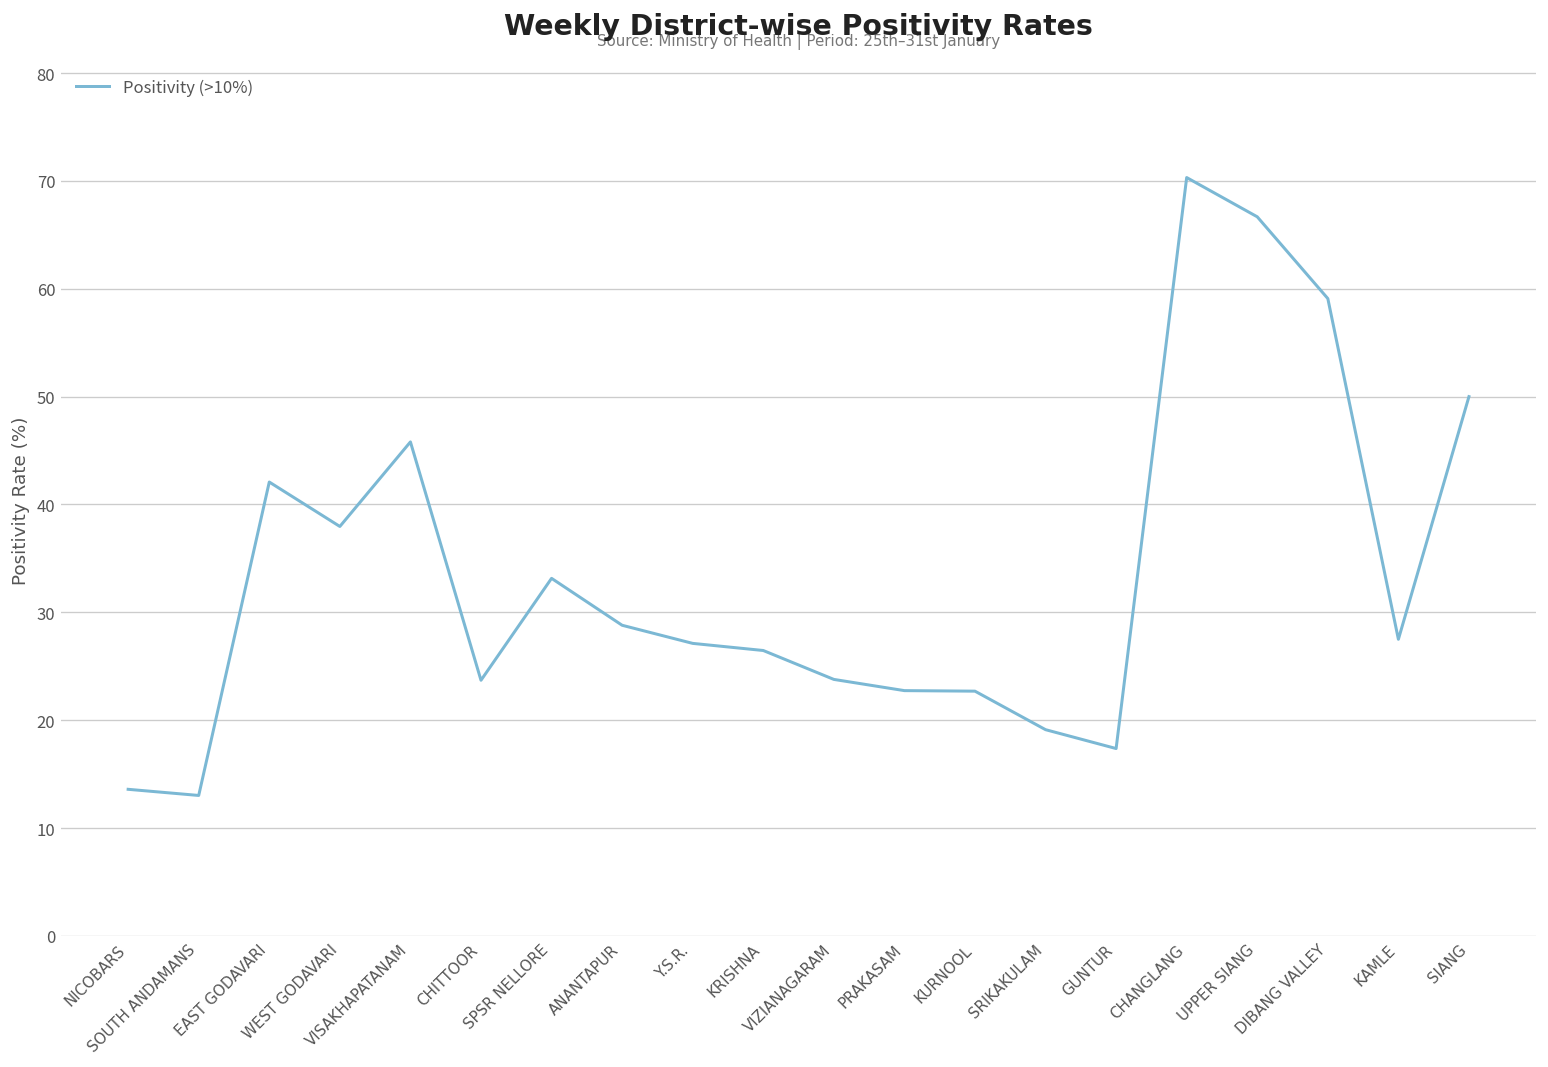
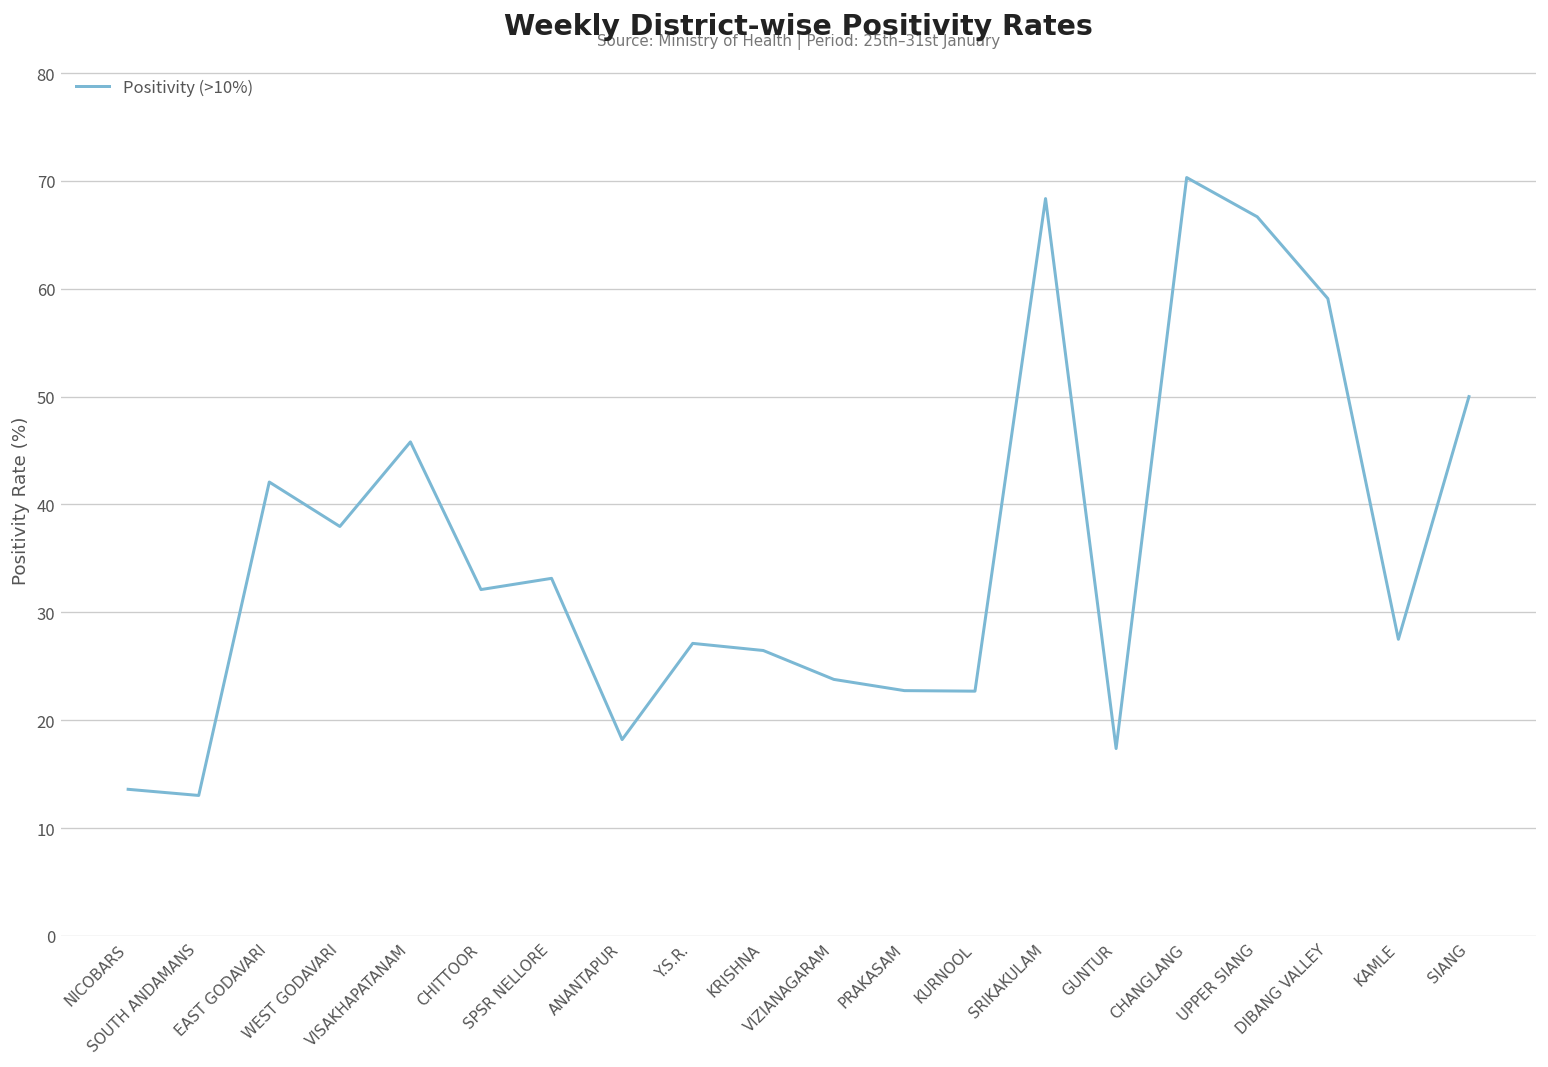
CHITTOOR: 24 -> 32
ANANTAPUR: 29 -> 18
SRIKAKULAM: 19 -> 68
